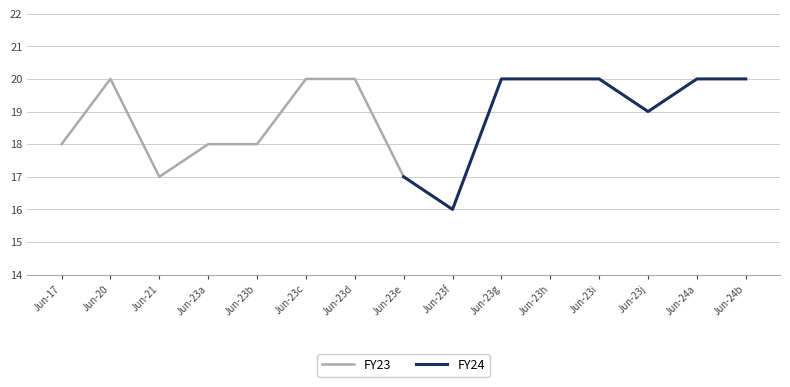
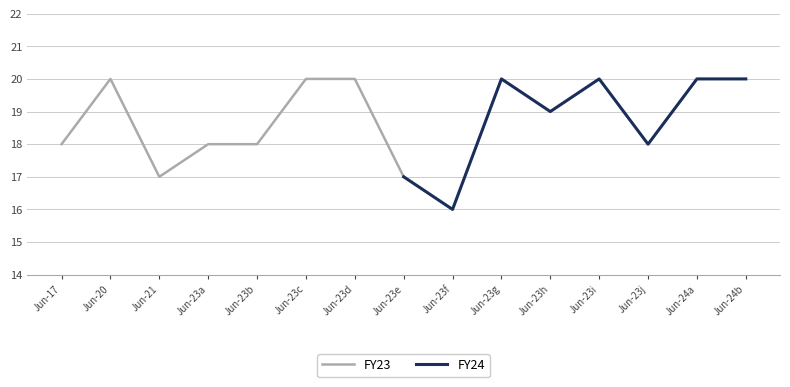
FY24, Jun-23h: 20 -> 19
FY24, Jun-23j: 19 -> 18
